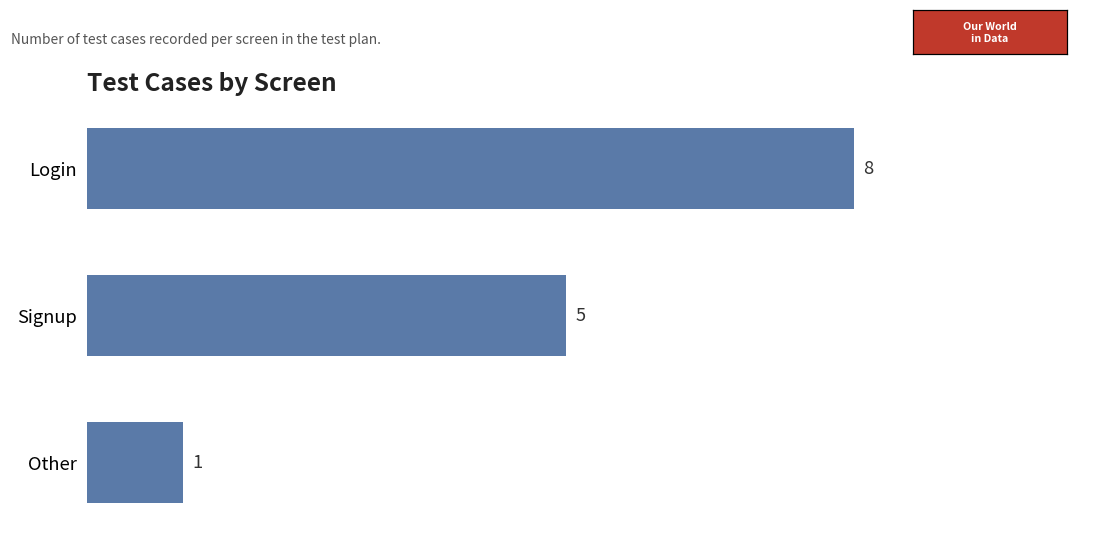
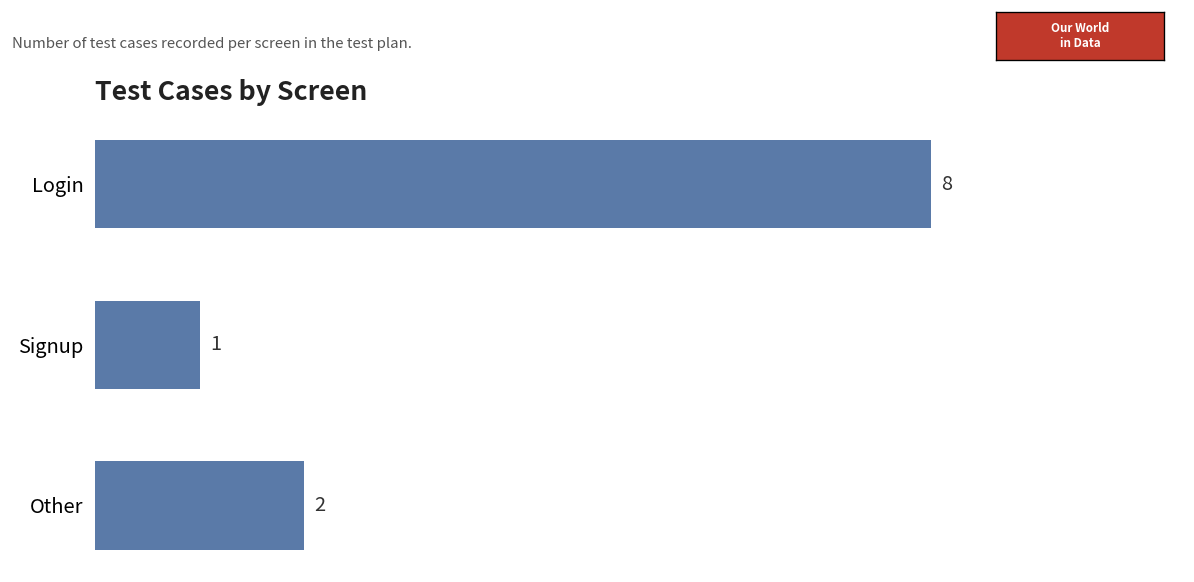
Signup: 5 -> 1
Other: 1 -> 2
